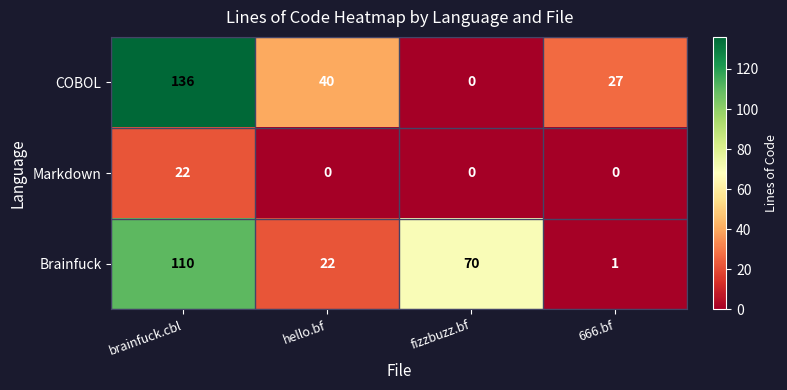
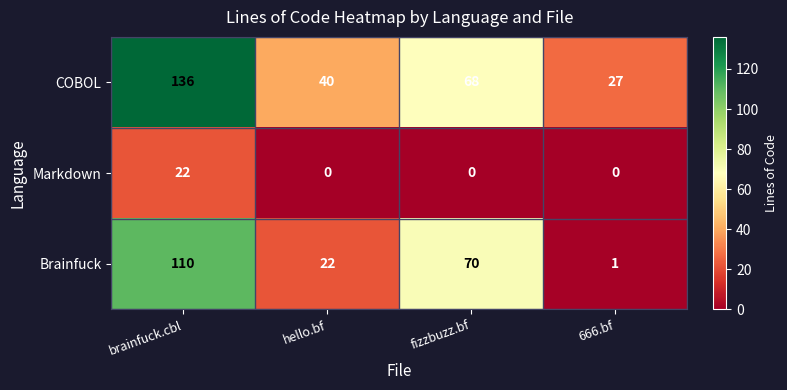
COBOL, fizzbuzz.bf: 0 -> 68
